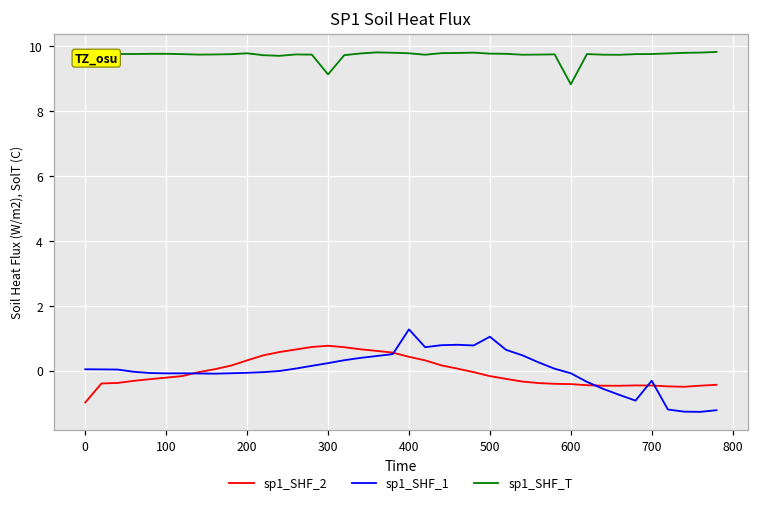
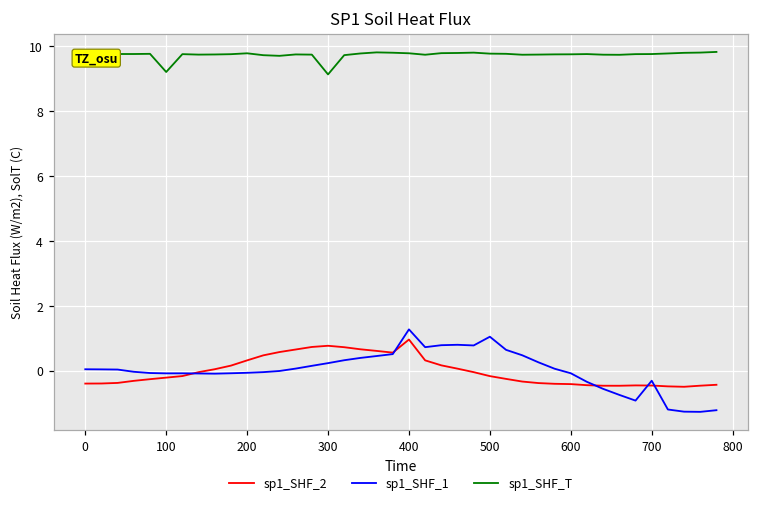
sp1_SHF_2, 0: -1.0 -> -0.4
sp1_SHF_T, 100: 9.8 -> 9.2
sp1_SHF_2, 400: 0.4 -> 1.0
sp1_SHF_T, 600: 8.8 -> 9.8
